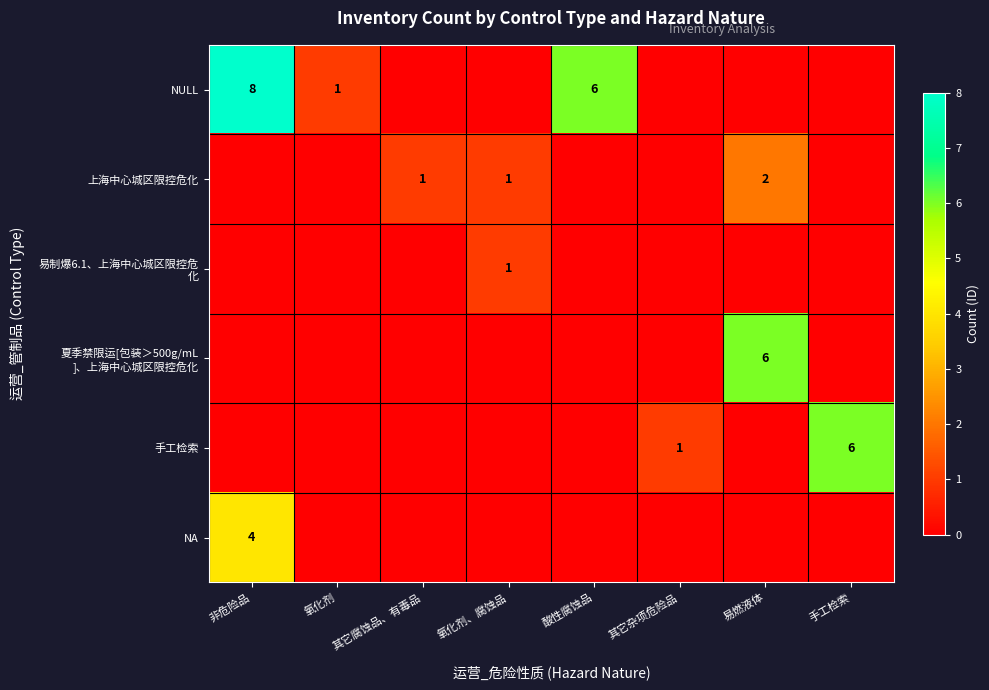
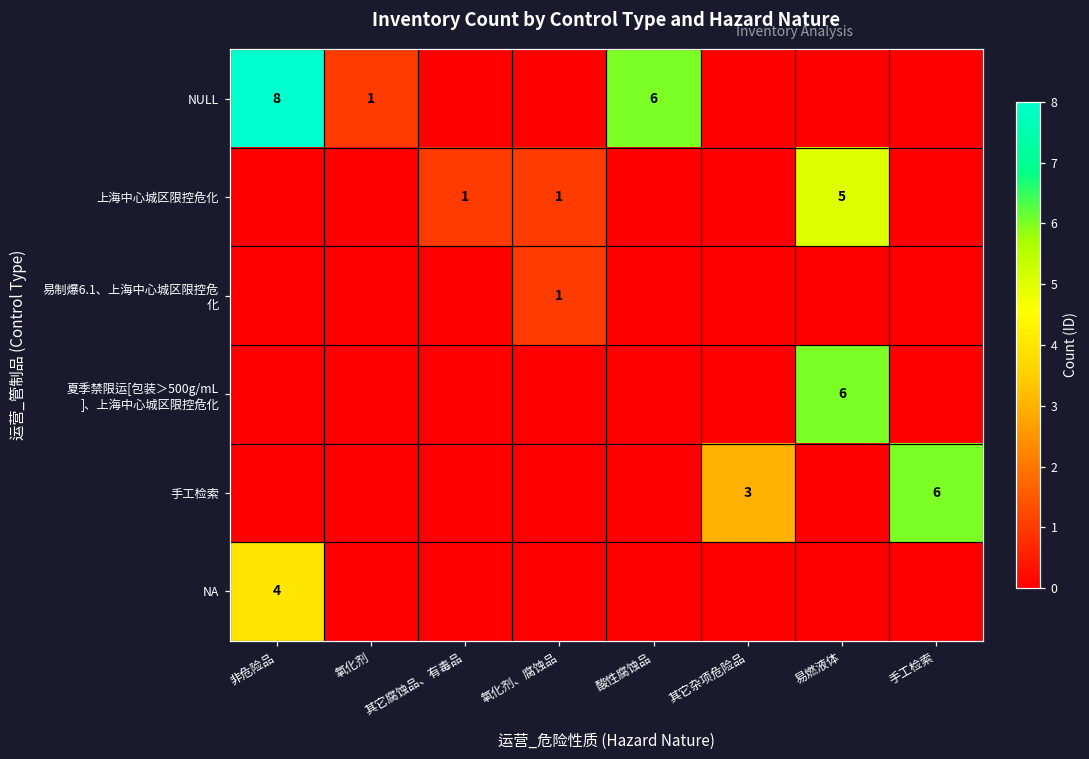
上海中心城区限控危化, 易燃液体: 2 -> 5
手工检索, 其它杂项危险品: 1 -> 3
